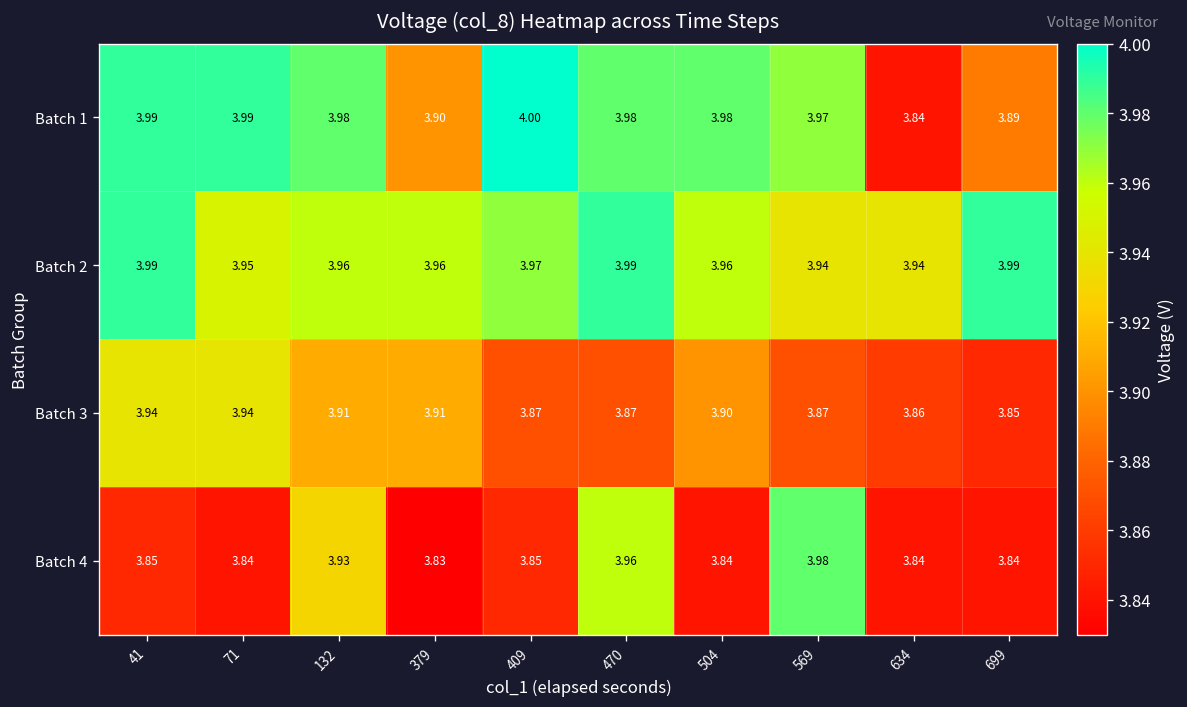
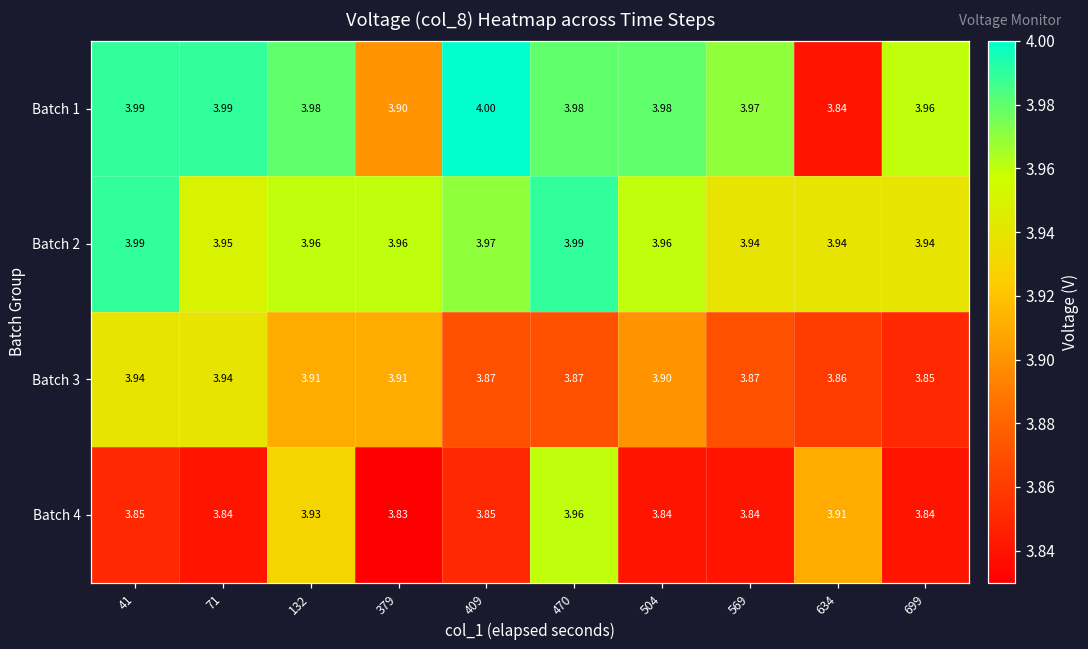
Batch 1, 699: 3.89 -> 3.96
Batch 2, 699: 3.99 -> 3.94
Batch 4, 569: 3.98 -> 3.84
Batch 4, 634: 3.84 -> 3.91
